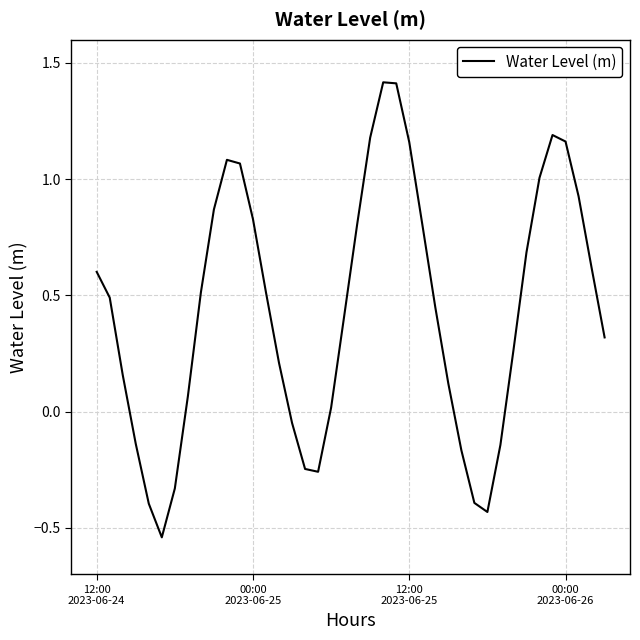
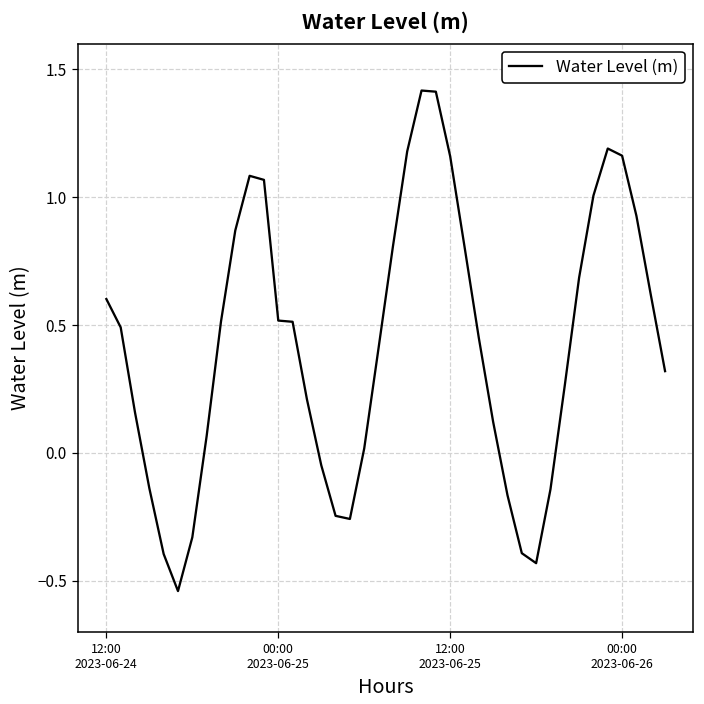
00:00 2023-06-25: 0.83 -> 0.52
